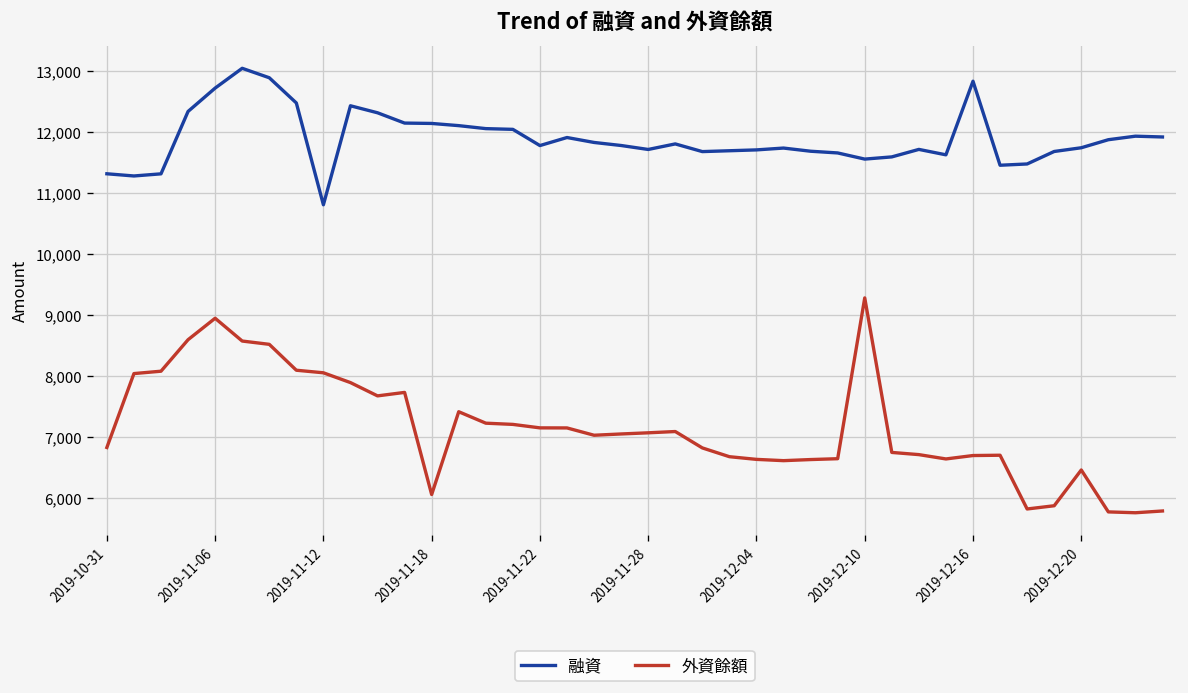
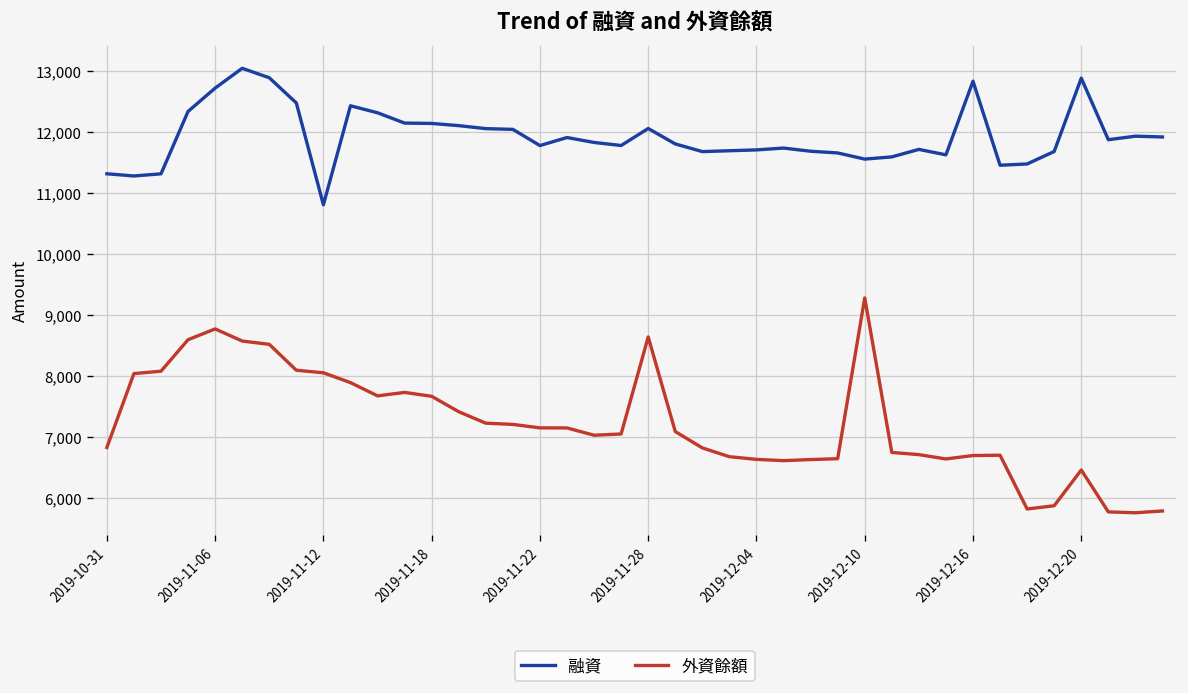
外資餘額, 2019-11-06: 9,000 -> 8,800
外資餘額, 2019-11-18: 6,100 -> 7,700
融資, 2019-11-28: 11,700 -> 12,100
外資餘額, 2019-11-28: 7,100 -> 8,600
融資, 2019-12-20: 11,700 -> 12,900
